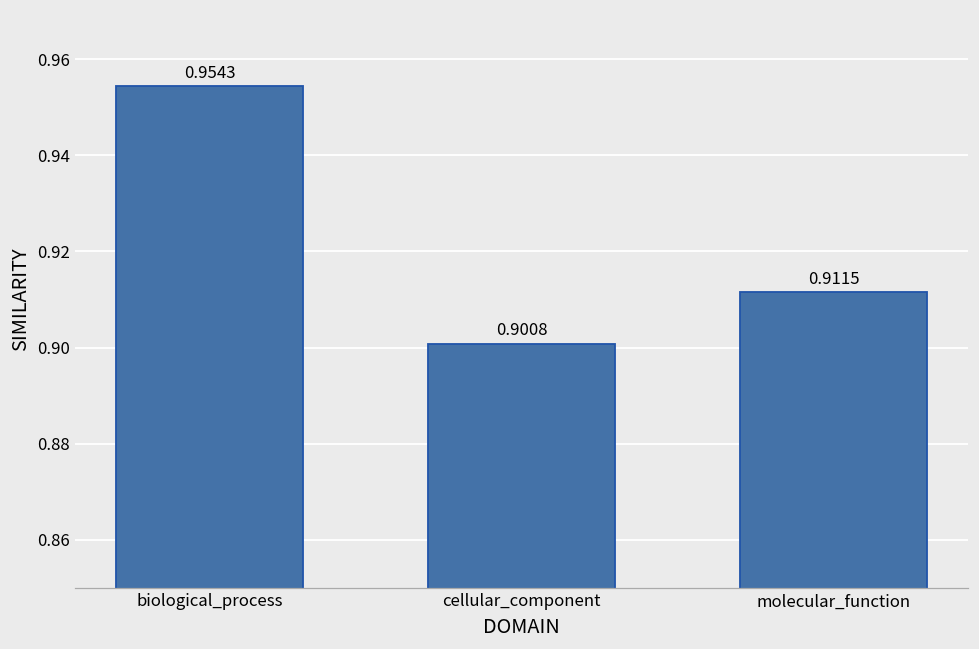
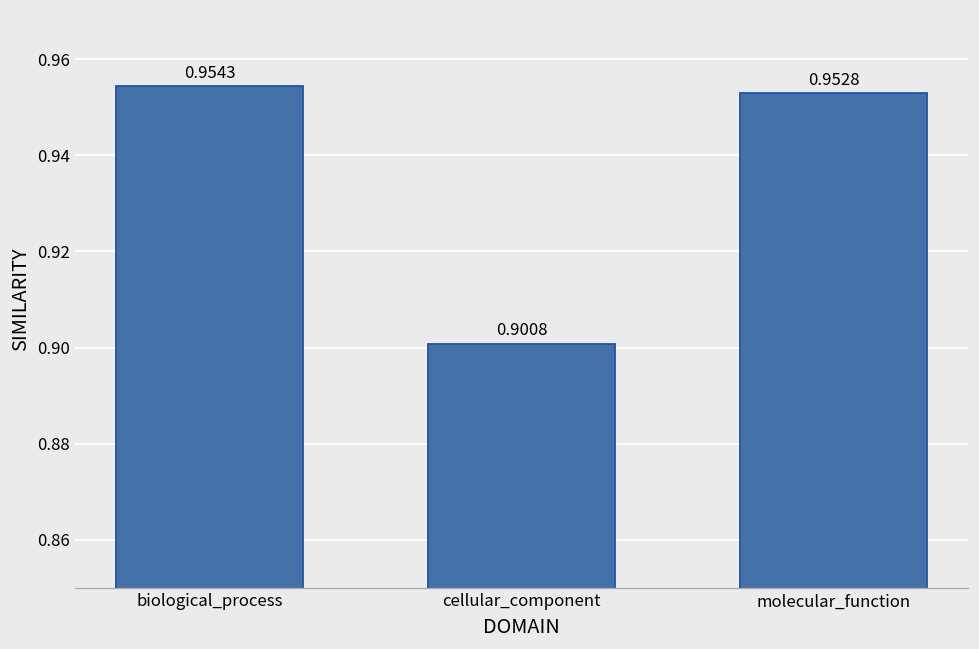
molecular_function: 0.9115 -> 0.9528
